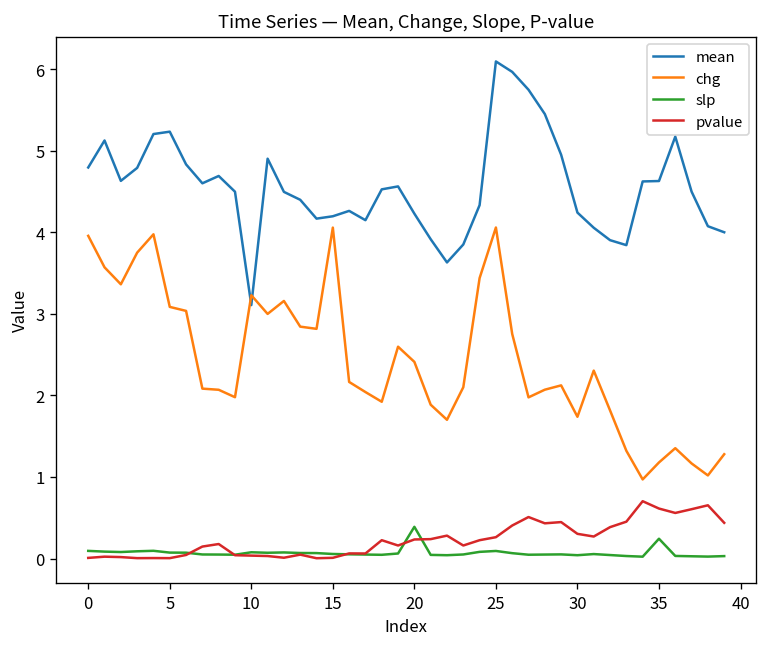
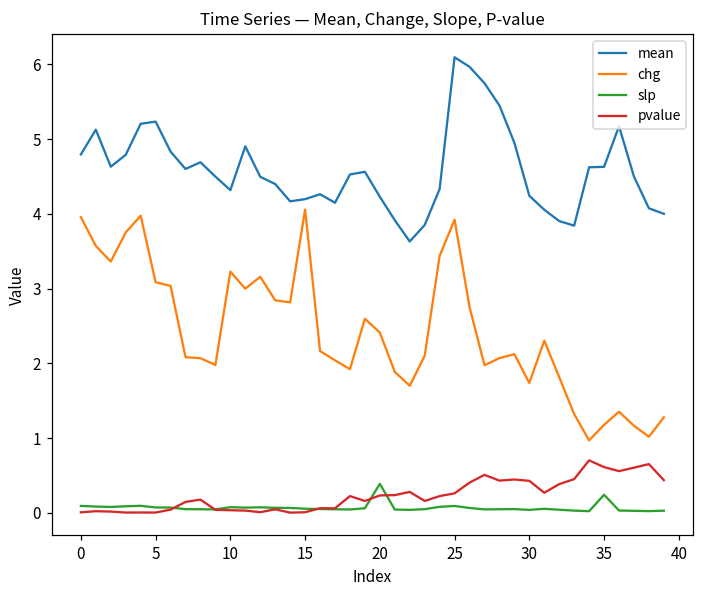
mean, 10: 3.1 -> 4.3
chg, 25: 4.1 -> 3.9
pvalue, 30: 0.3 -> 0.4
